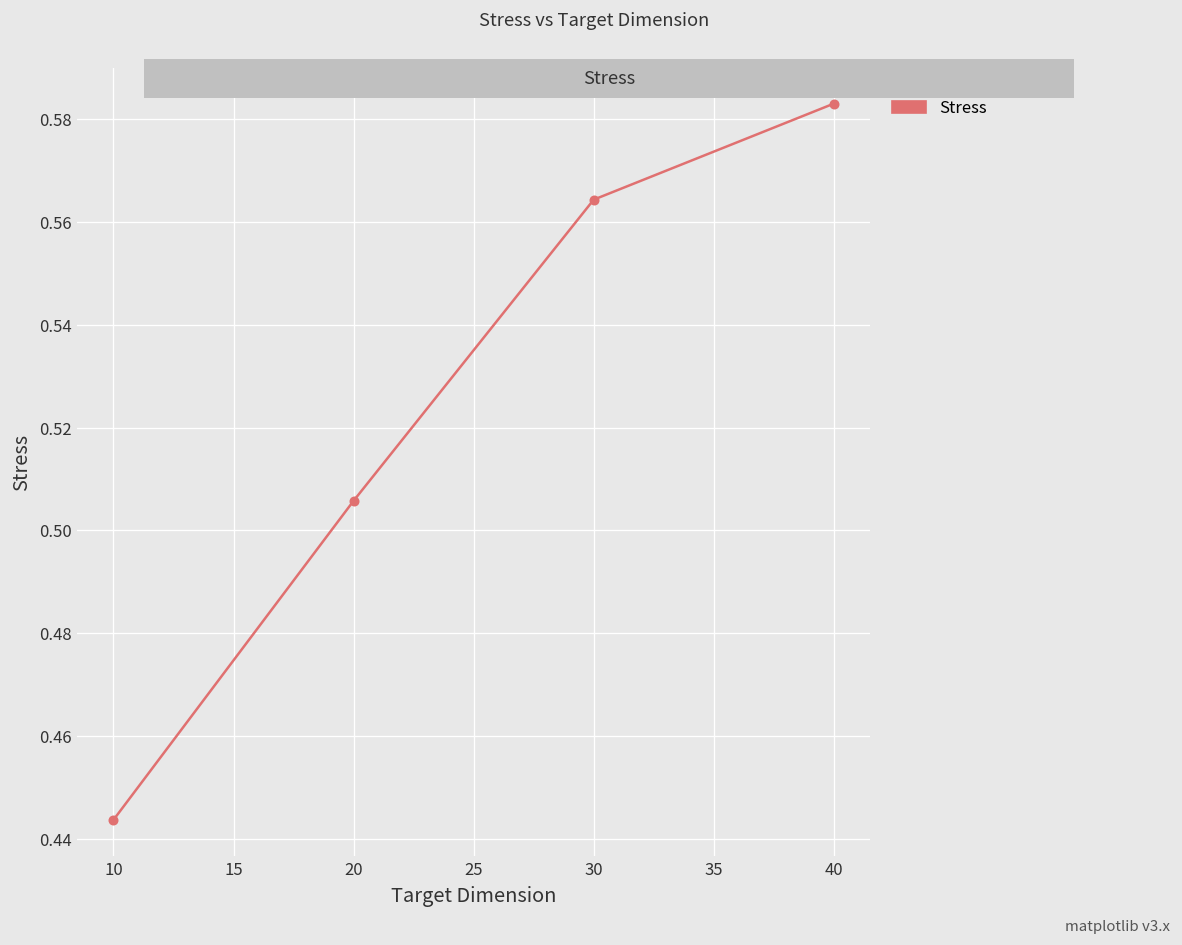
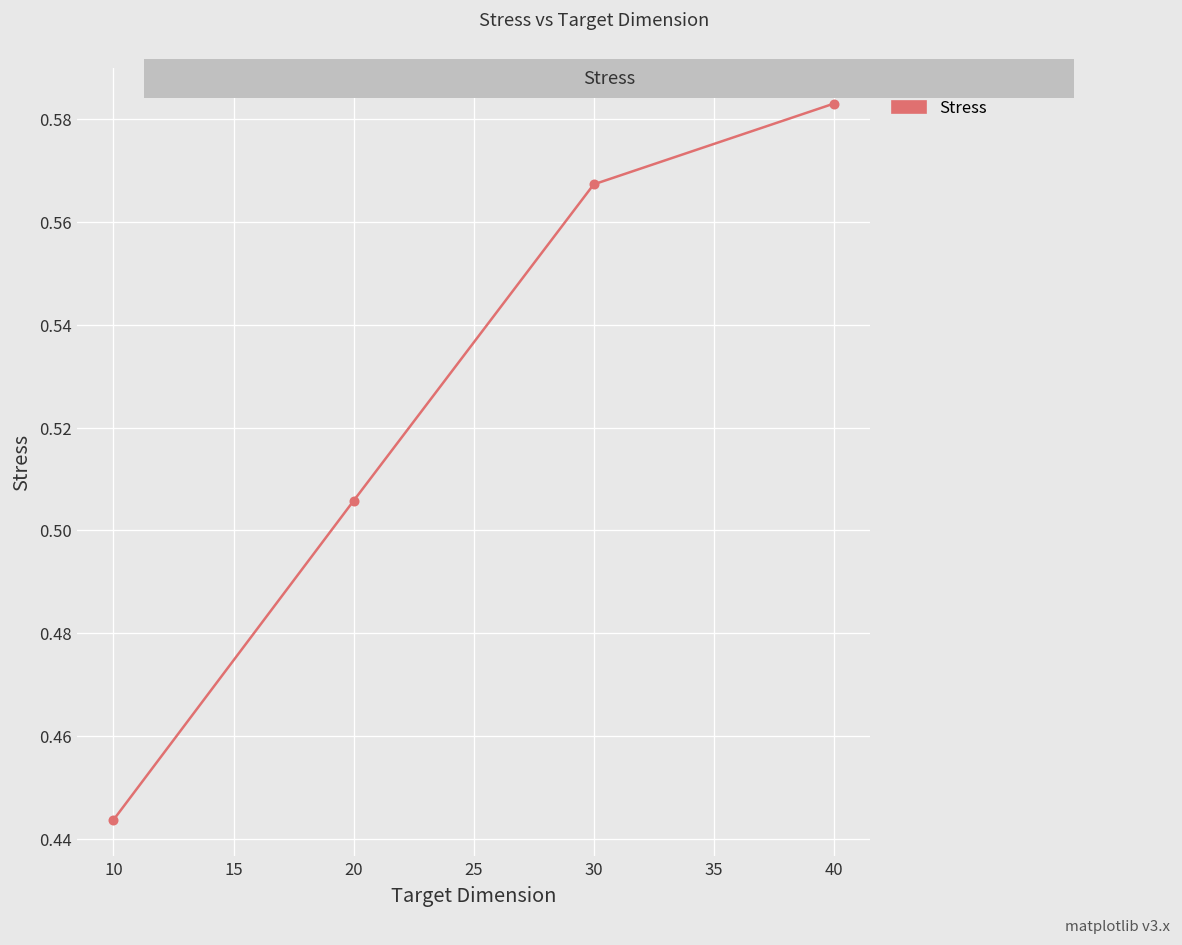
30: 0.564 -> 0.567
